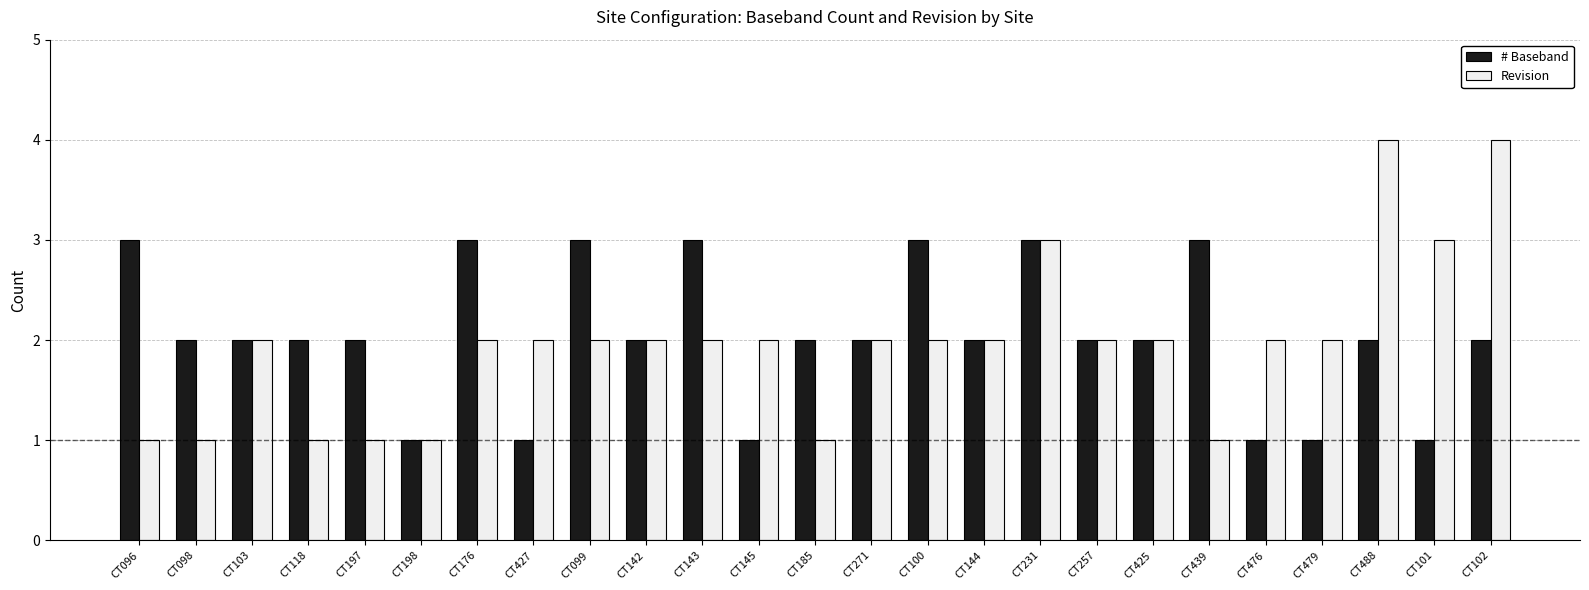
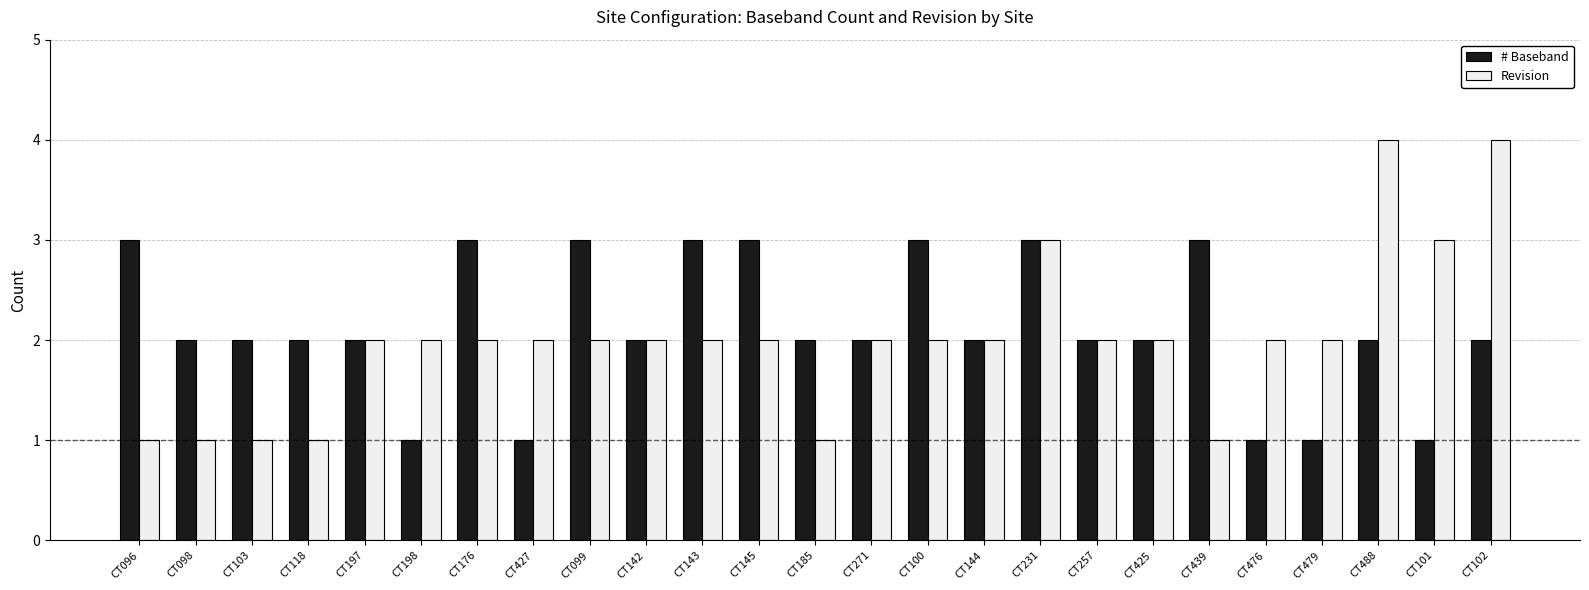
Revision, CT103: 2 -> 1
Revision, CT197: 1 -> 2
Revision, CT198: 1 -> 2
# Baseband, CT145: 1 -> 3
